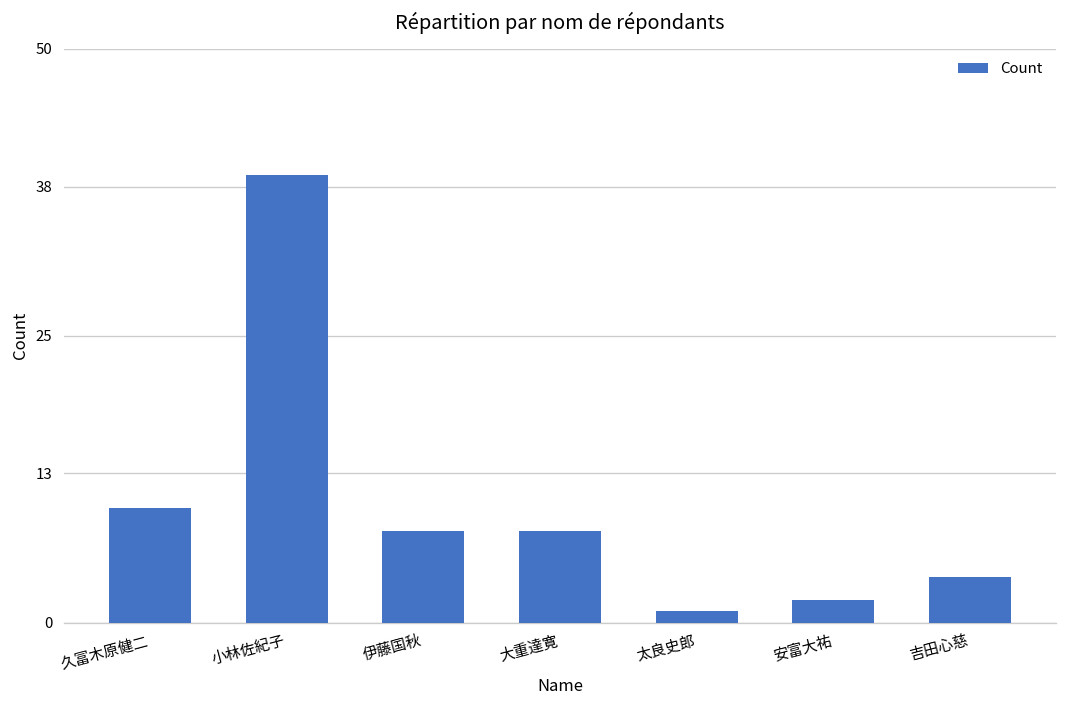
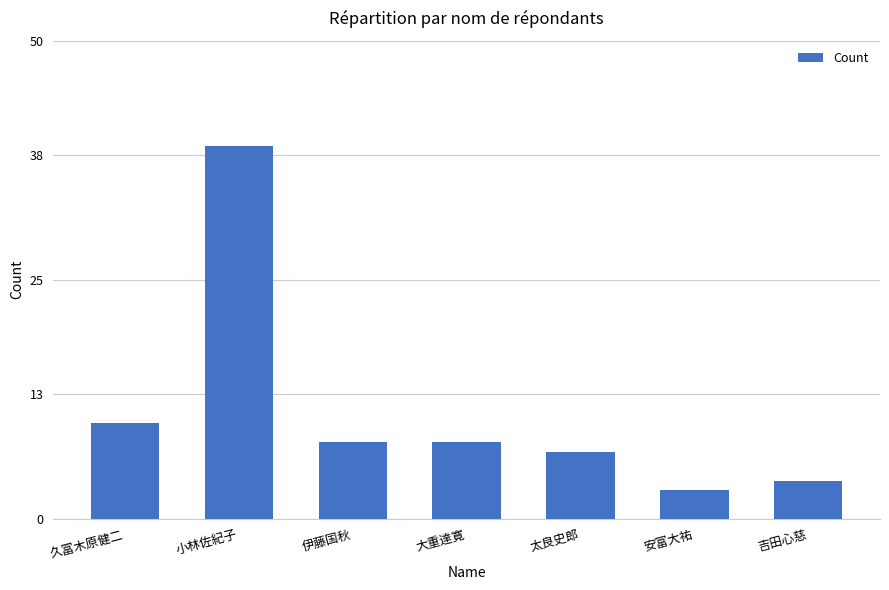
太良史郎: 1 -> 7
安富大祐: 2 -> 3
